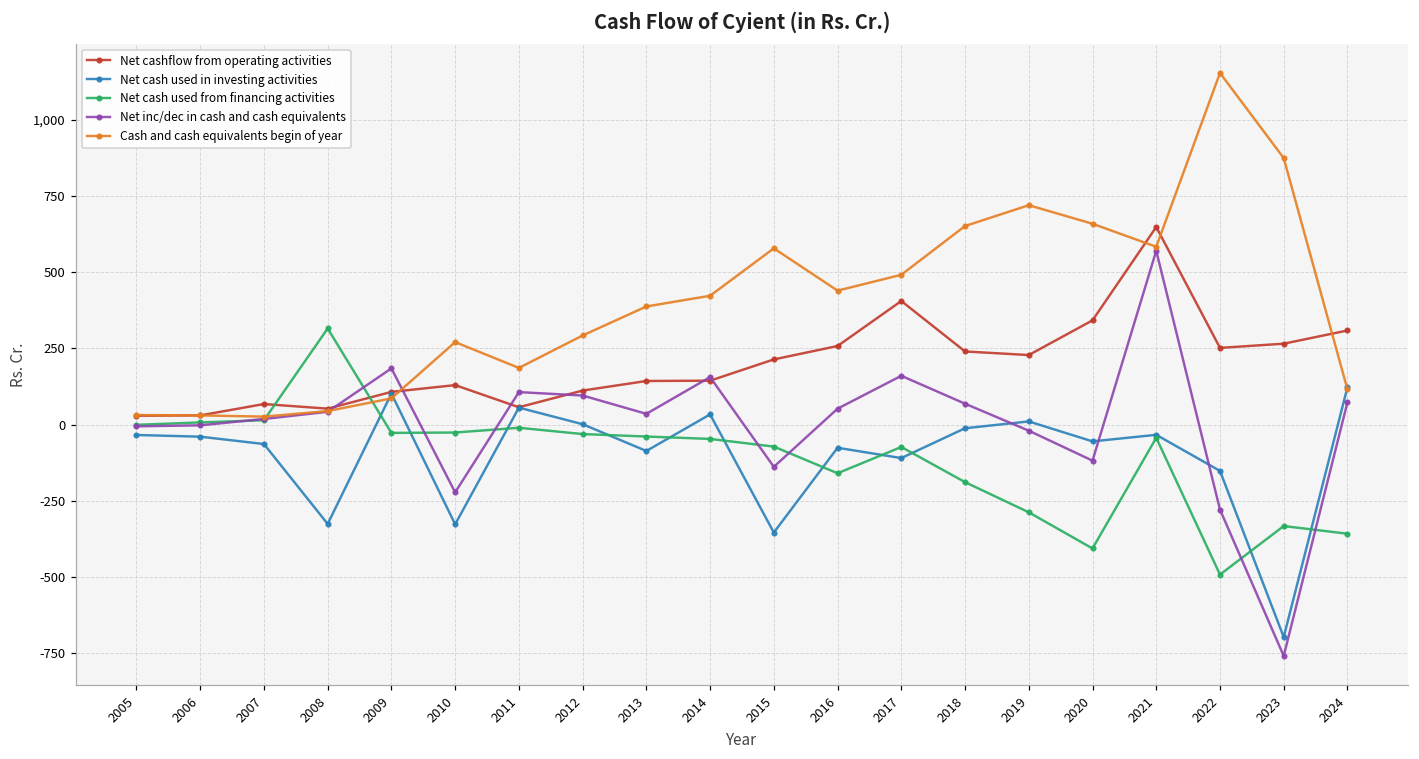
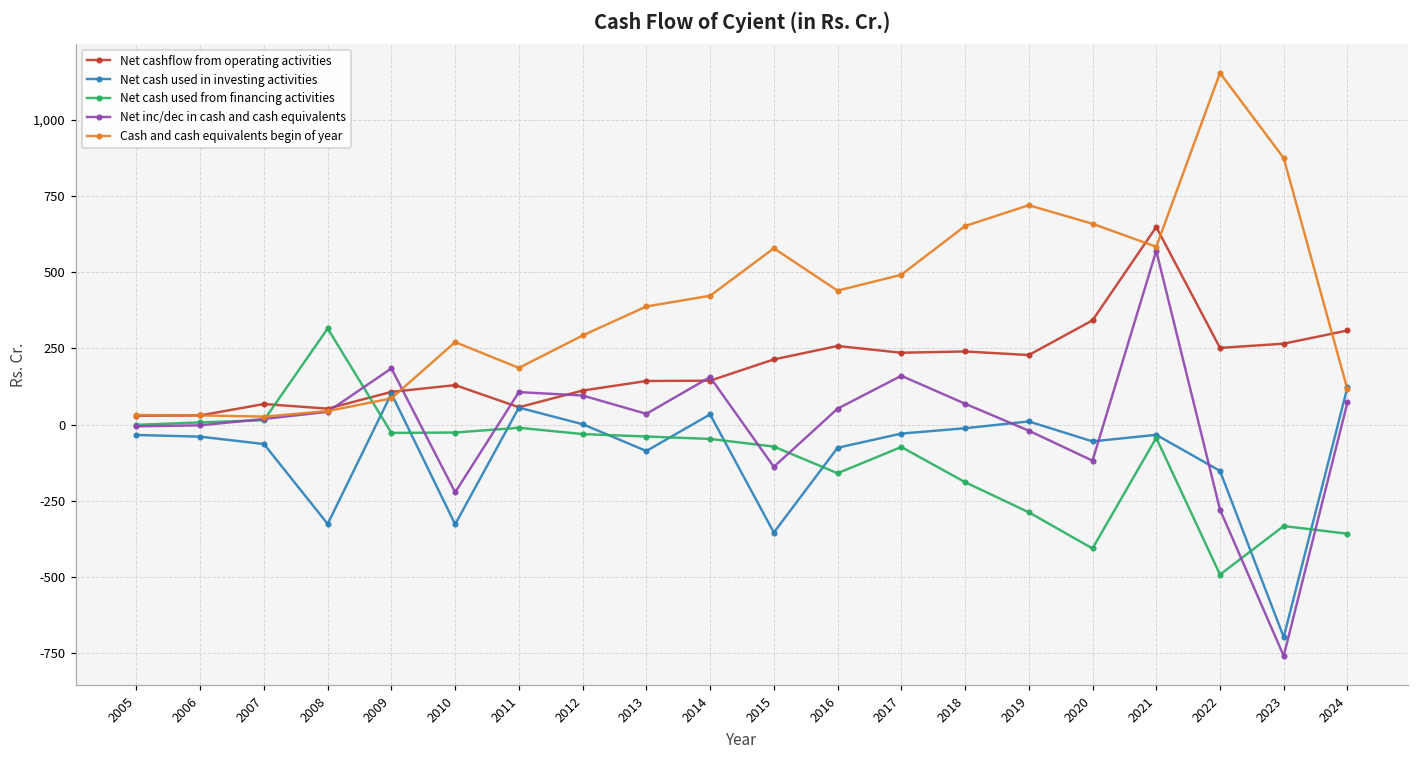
Net cashflow from operating activities, 2017: 410 -> 240
Net cash used in investing activities, 2017: -110 -> -30
